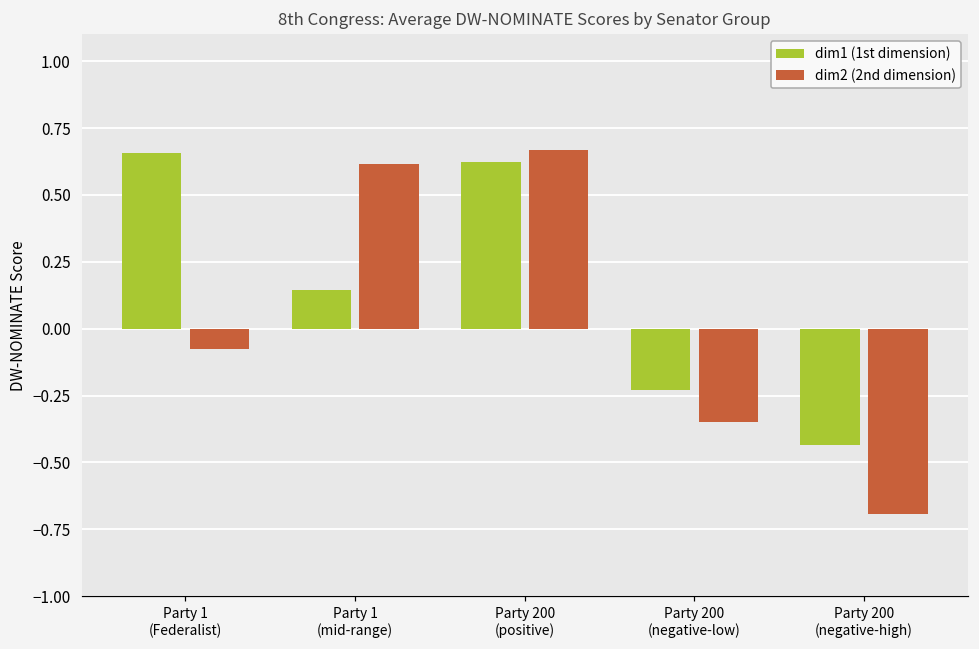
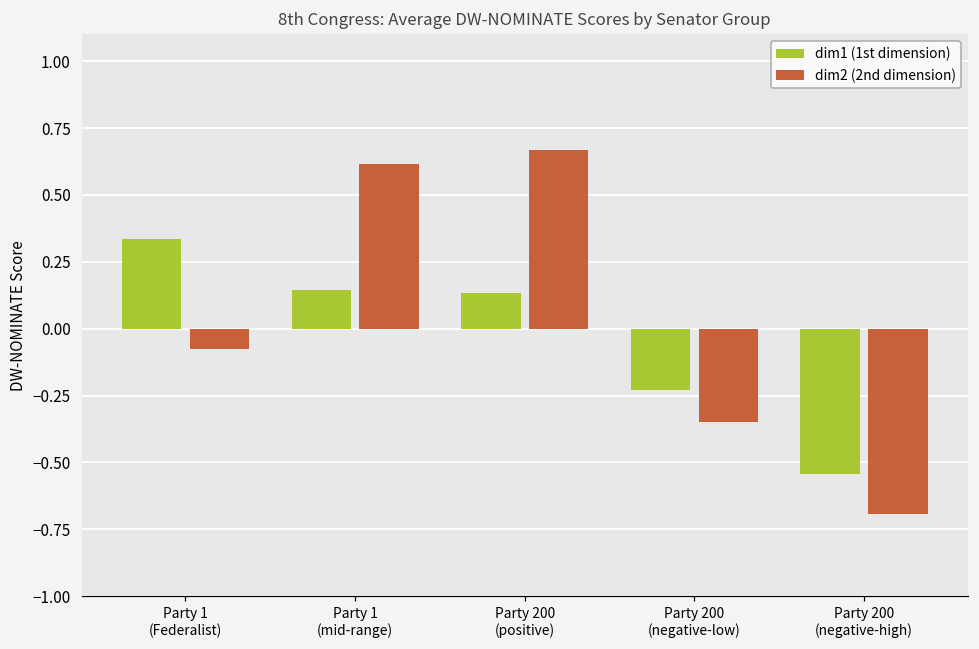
dim1 (1st dimension), Party 1 (Federalist): 0.66 -> 0.34
dim1 (1st dimension), Party 200 (positive): 0.62 -> 0.13
dim1 (1st dimension), Party 200 (negative-high): -0.43 -> -0.54
